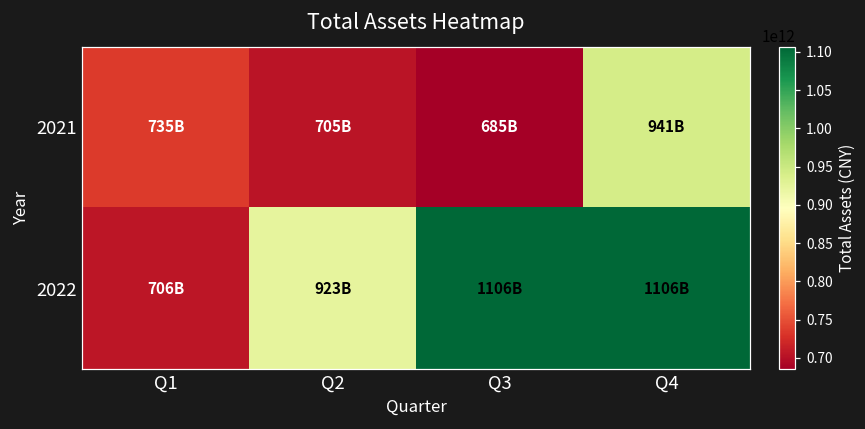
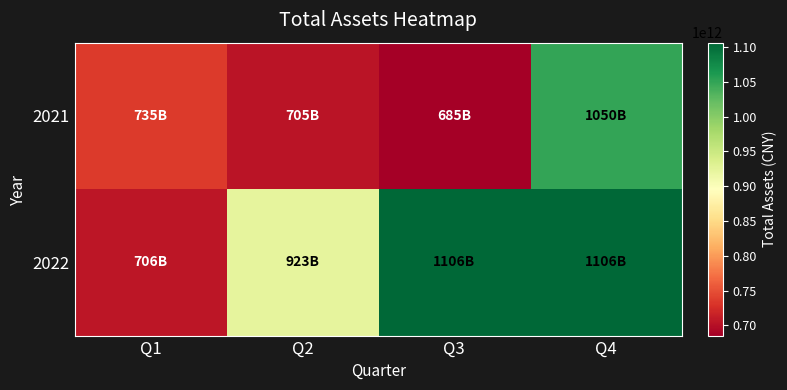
2021, Q4: 941B -> 1050B
